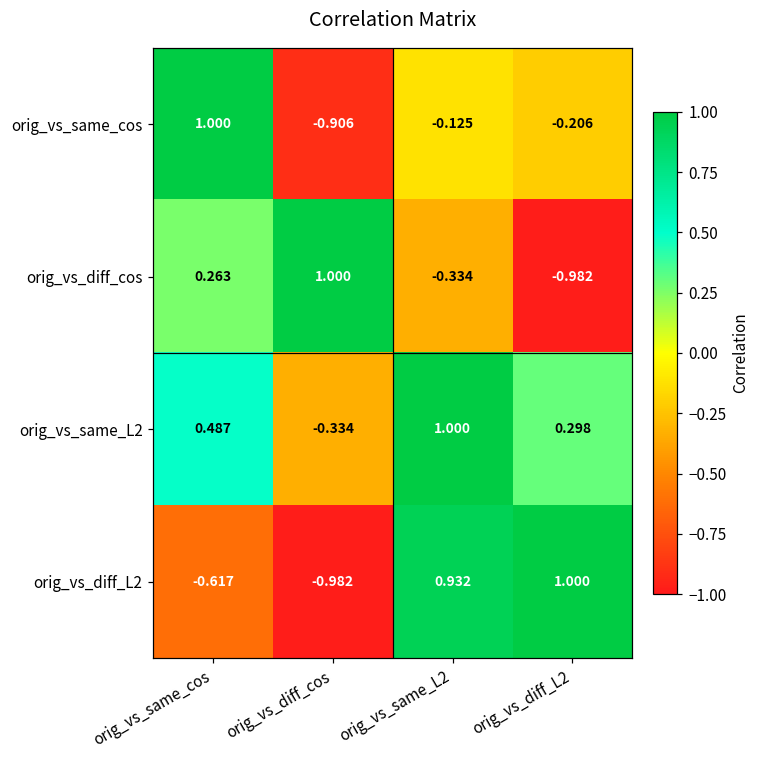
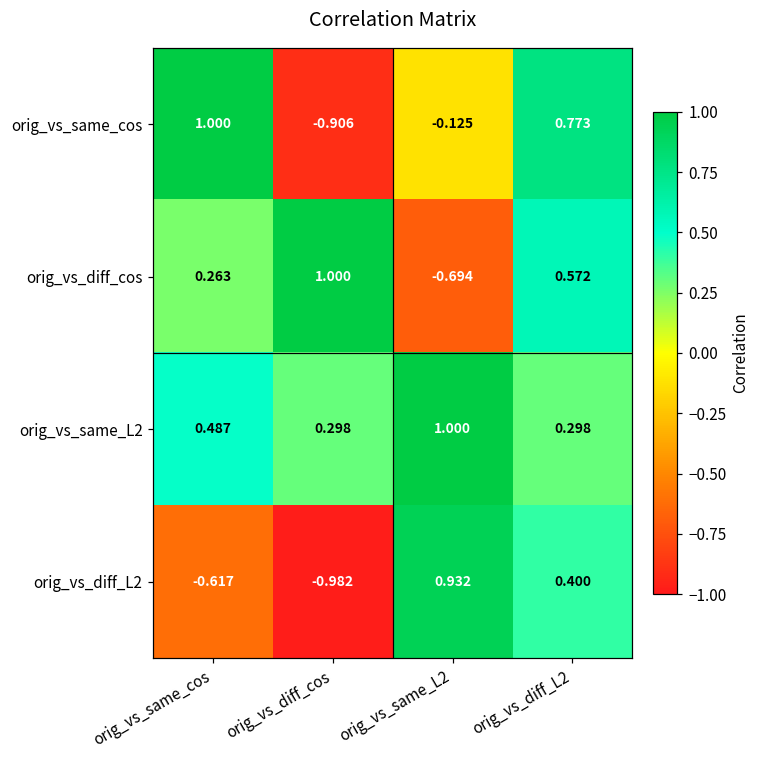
orig_vs_same_cos, orig_vs_diff_L2: -0.206 -> 0.773
orig_vs_diff_cos, orig_vs_same_L2: -0.334 -> -0.694
orig_vs_diff_cos, orig_vs_diff_L2: -0.982 -> 0.572
orig_vs_same_L2, orig_vs_diff_cos: -0.334 -> 0.298
orig_vs_diff_L2, orig_vs_diff_L2: 1.000 -> 0.400
